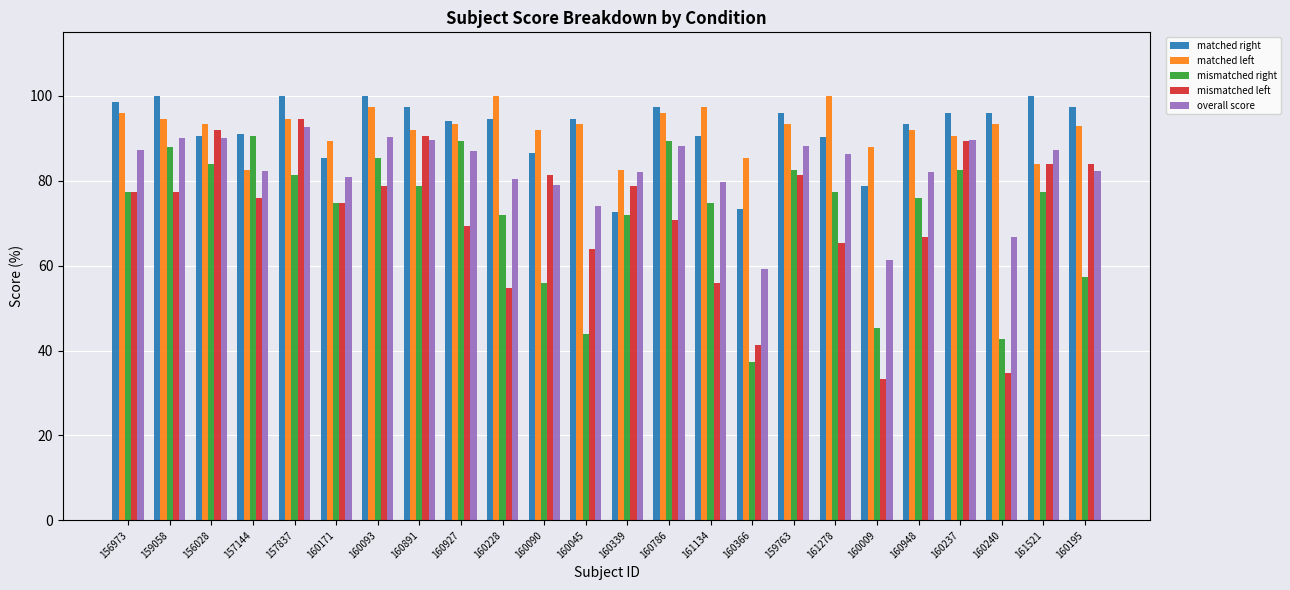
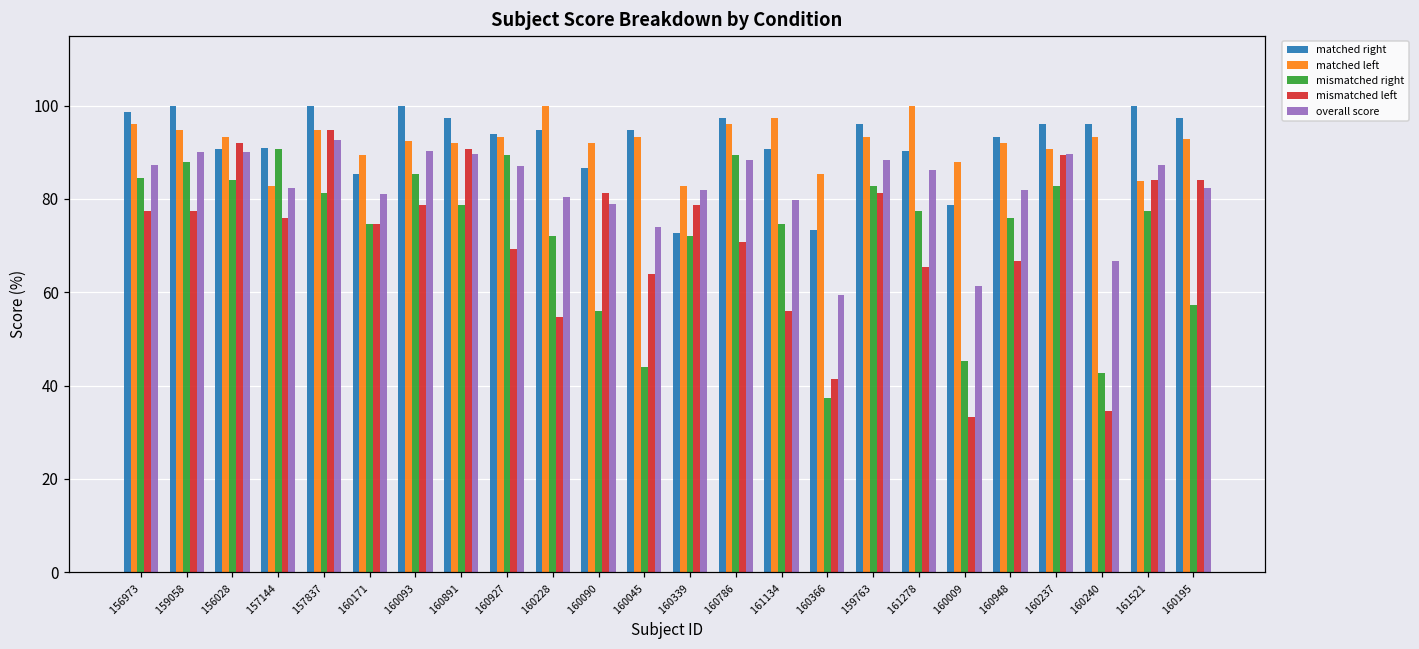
mismatched right, 156973: 77 -> 85
matched left, 160093: 97 -> 92
